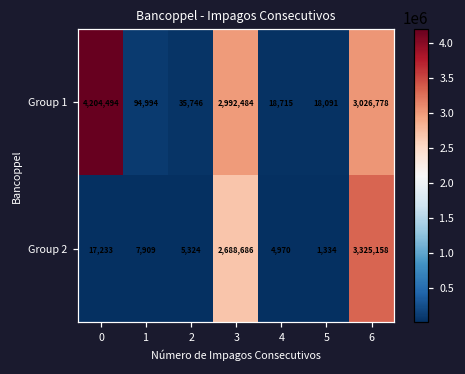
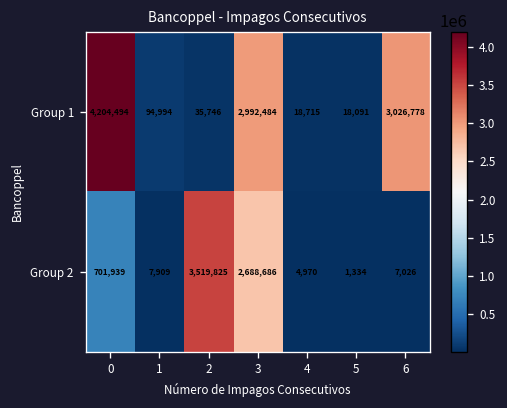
Group 2, 0: 17,233 -> 701,939
Group 2, 2: 5,324 -> 3,519,825
Group 2, 6: 3,325,158 -> 7,026
